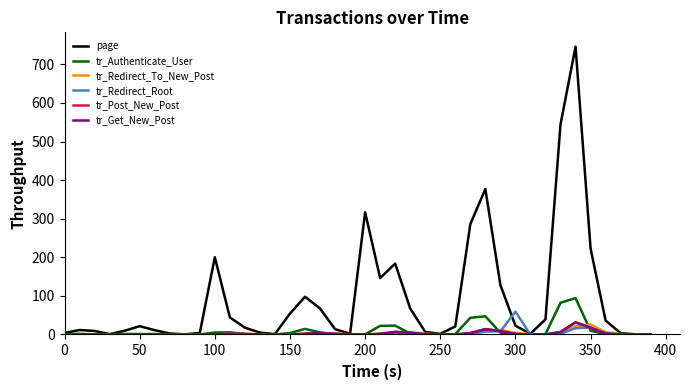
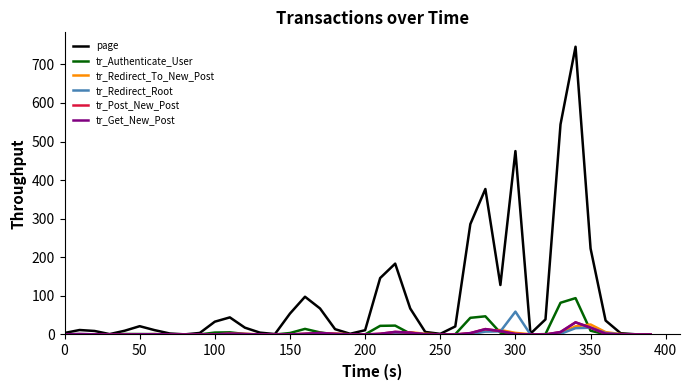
page, 100: 200 -> 30
page, 200: 320 -> 10
page, 300: 20 -> 480
